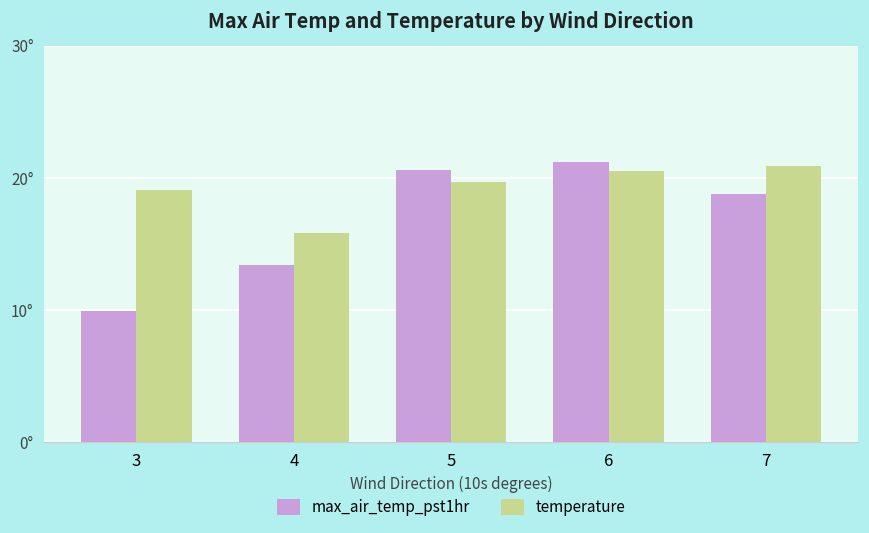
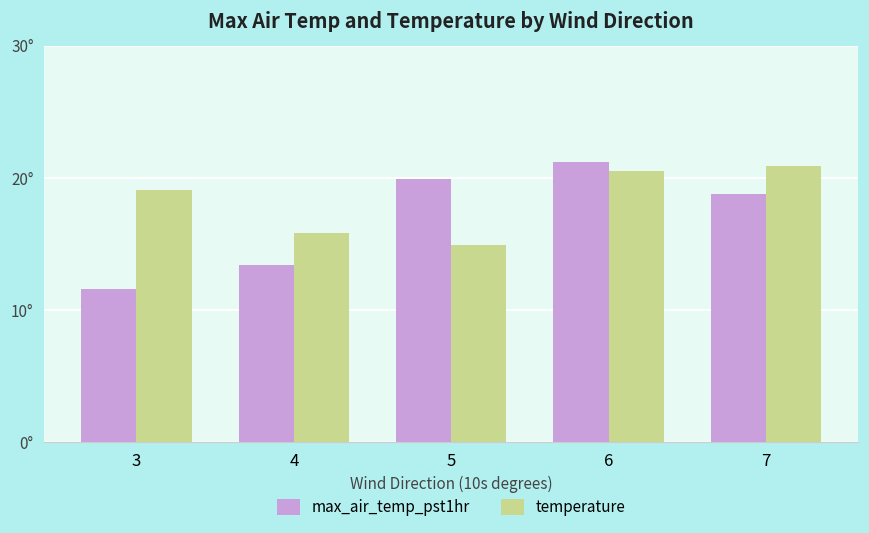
max_air_temp_pst1hr, 3: 9.9° -> 11.6°
max_air_temp_pst1hr, 5: 20.6° -> 19.9°
temperature, 5: 19.7° -> 14.9°
